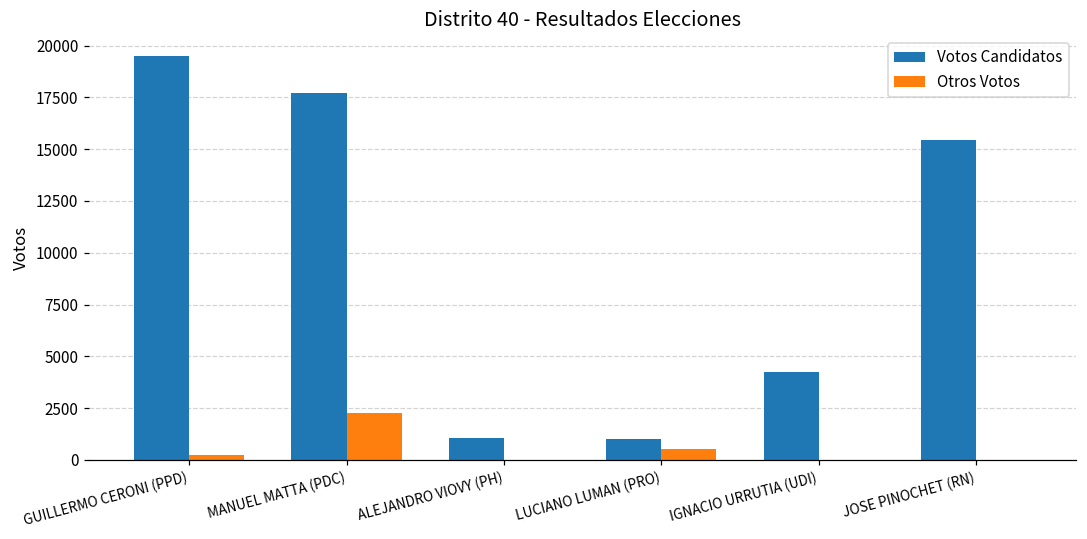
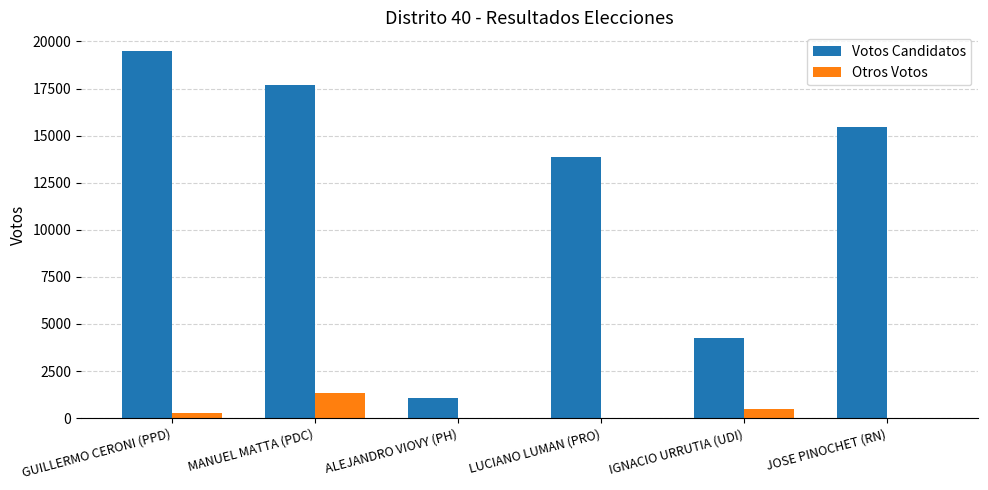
Otros Votos, MANUEL MATTA (PDC): 2300 -> 1400
Votos Candidatos, LUCIANO LUMAN (PRO): 1000 -> 13800
Otros Votos, LUCIANO LUMAN (PRO): 500 -> 0
Otros Votos, IGNACIO URRUTIA (UDI): 0 -> 500
